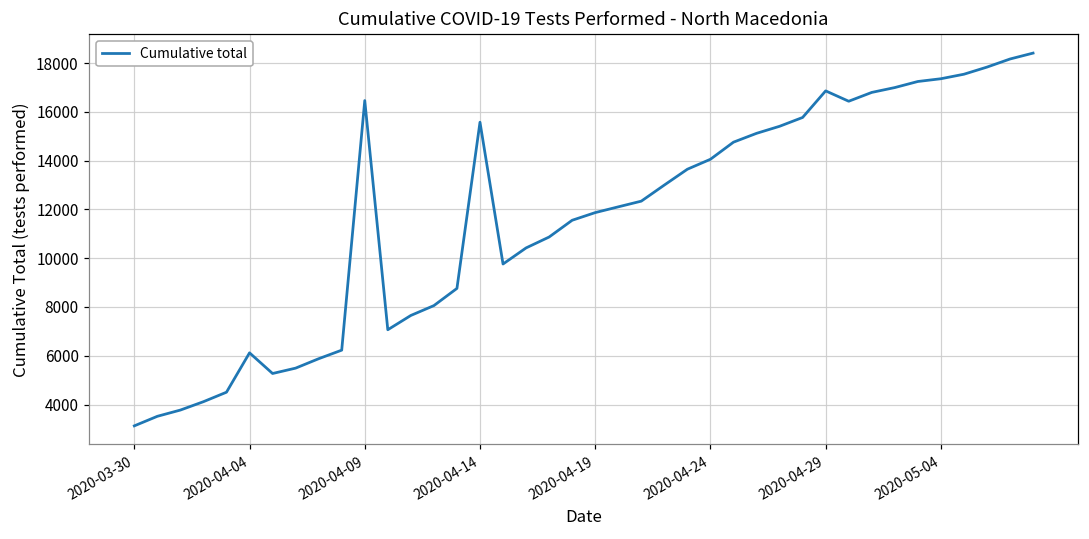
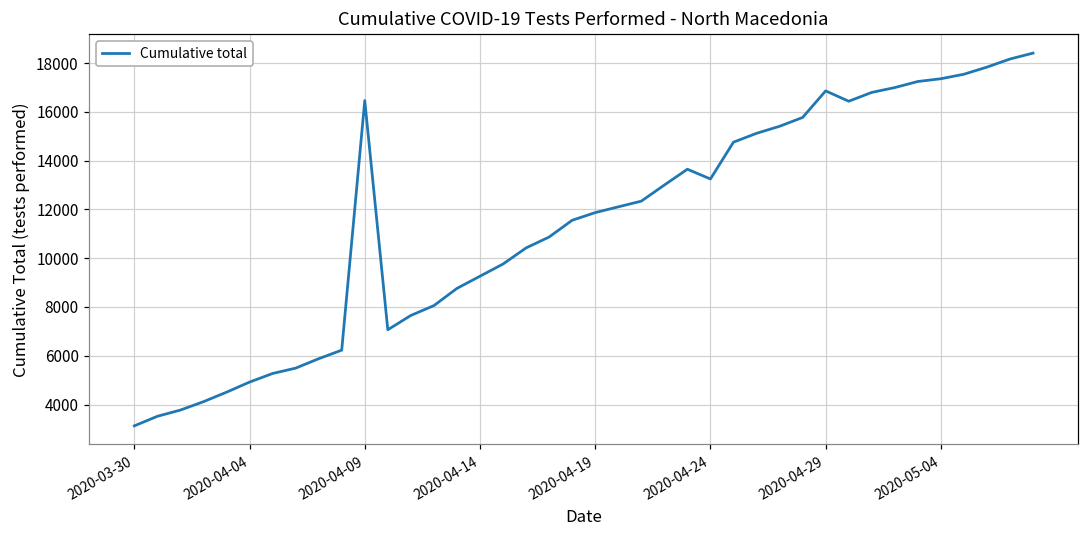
2020-04-04: 6100 -> 4900
2020-04-14: 15600 -> 9300
2020-04-24: 14100 -> 13200
